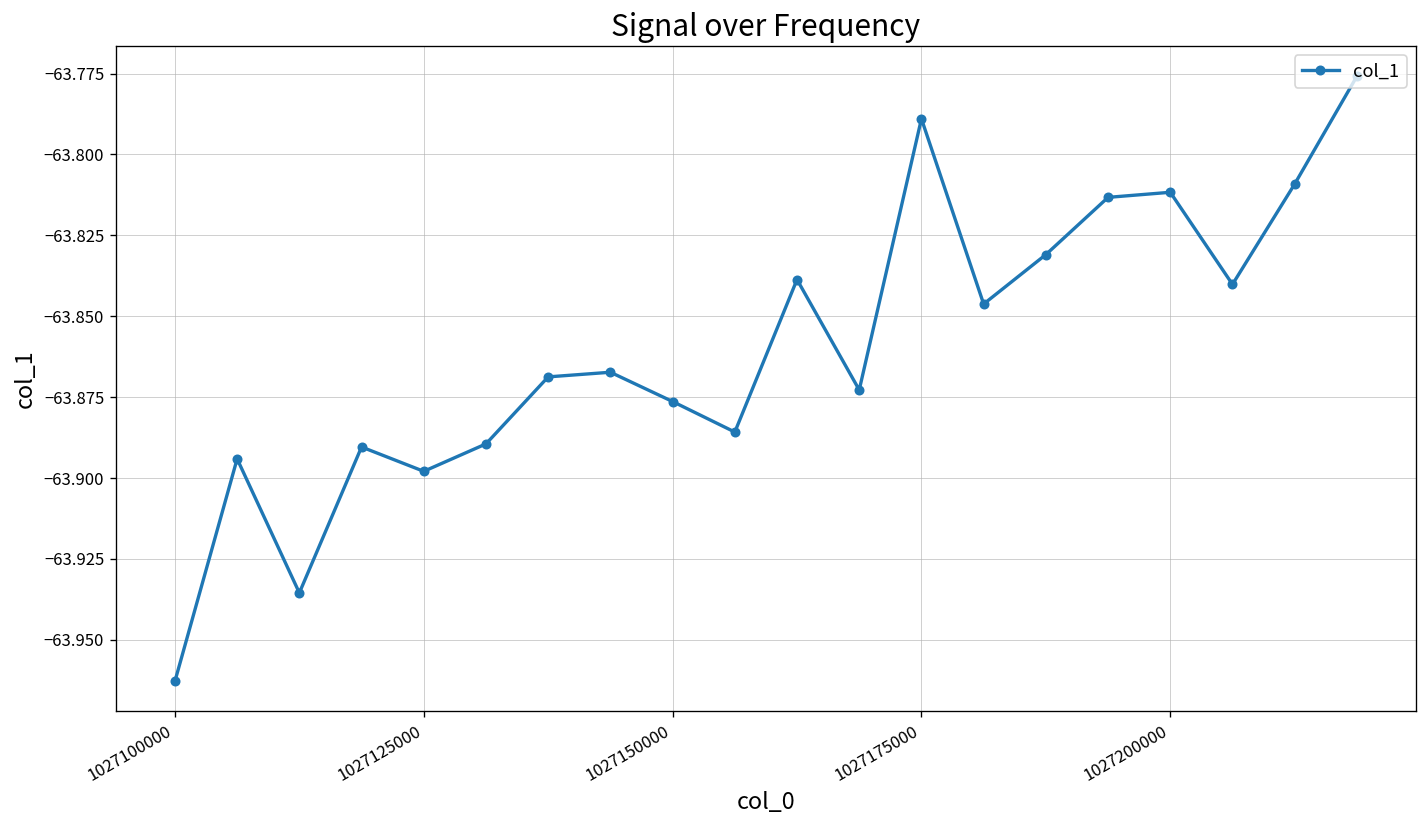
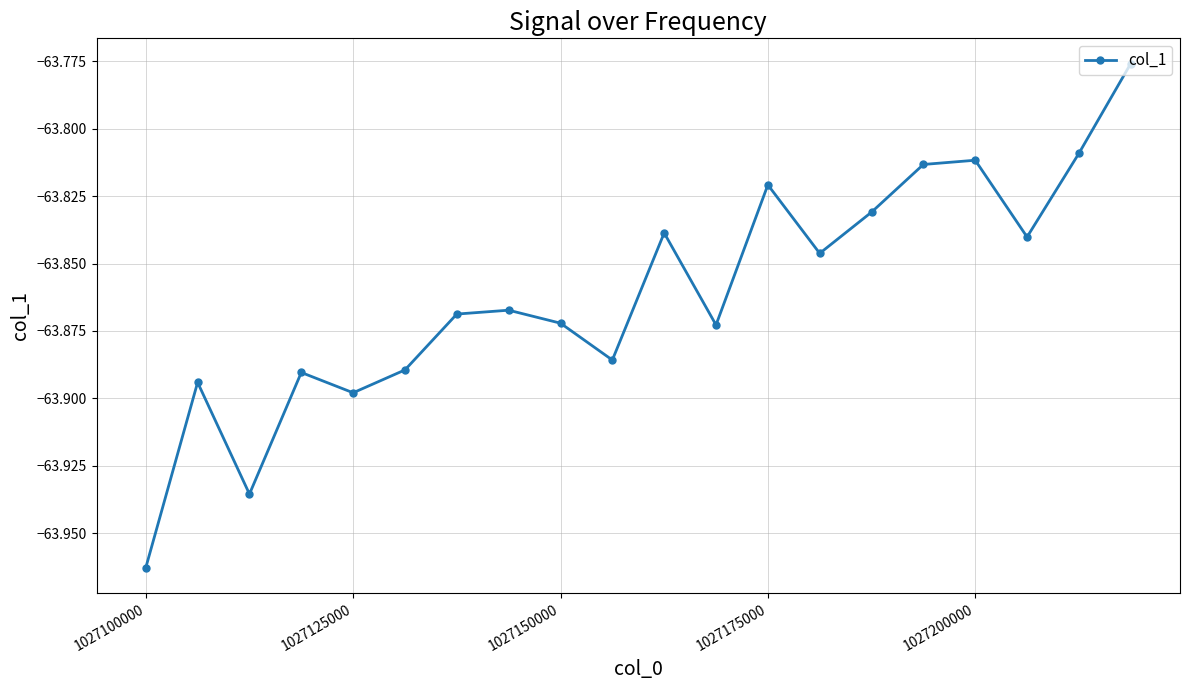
1027150000: -63.876 -> -63.872
1027175000: -63.789 -> -63.821
